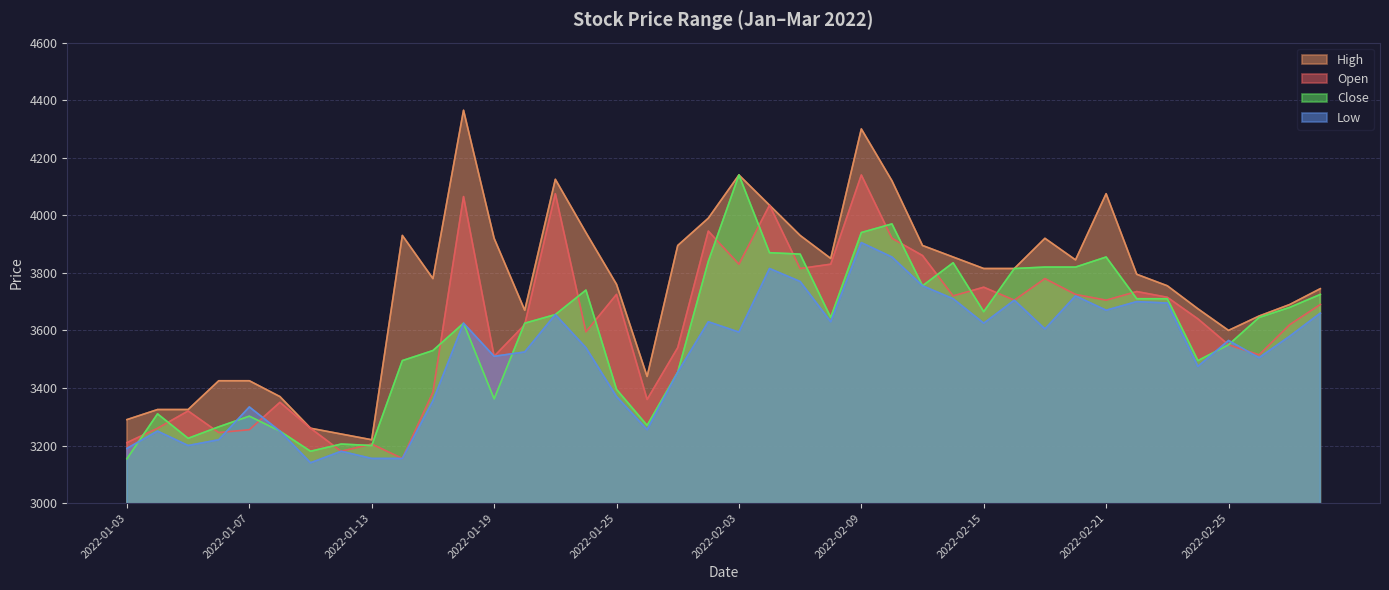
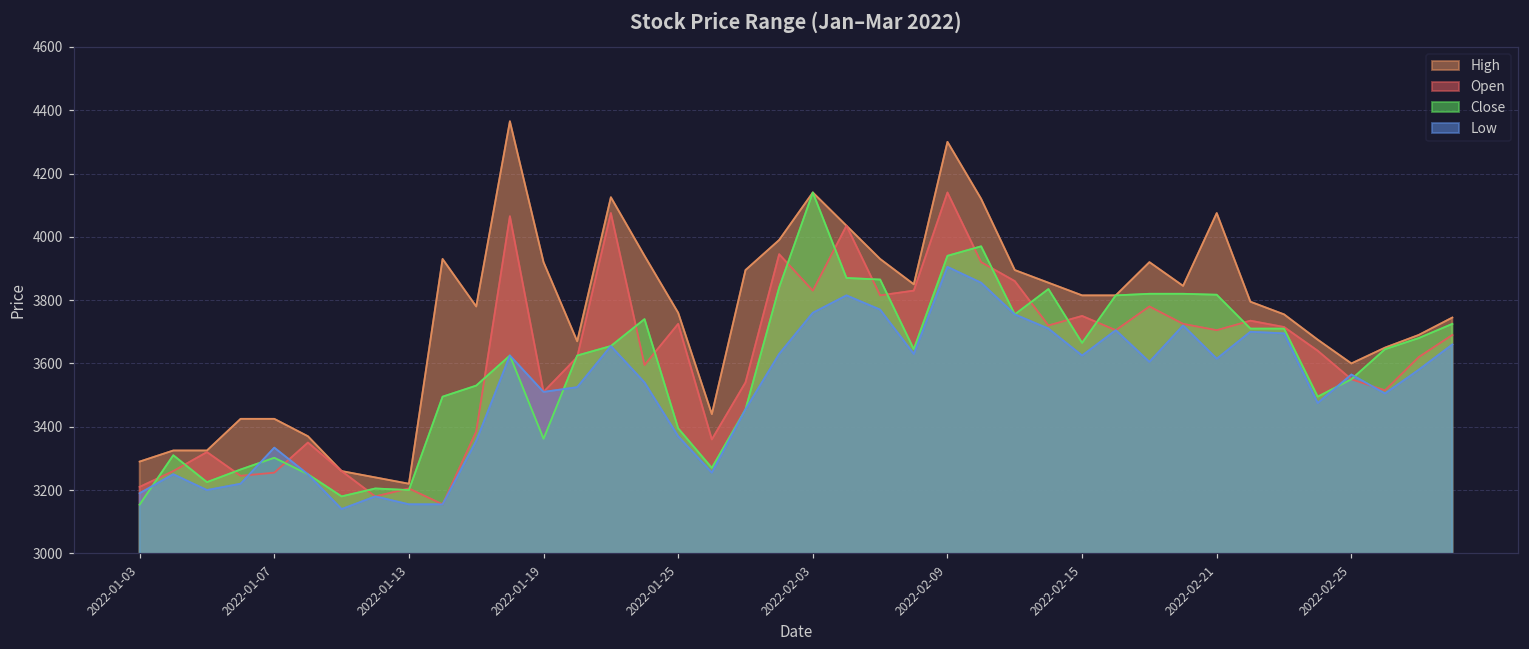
Low, 2022-02-03: 3590 -> 3760
Close, 2022-02-21: 3860 -> 3820
Low, 2022-02-21: 3670 -> 3620
